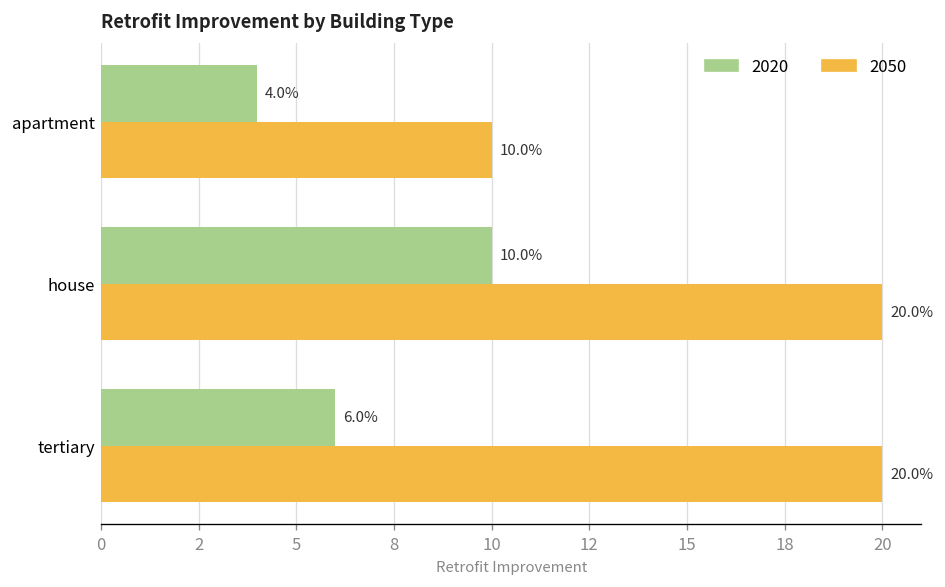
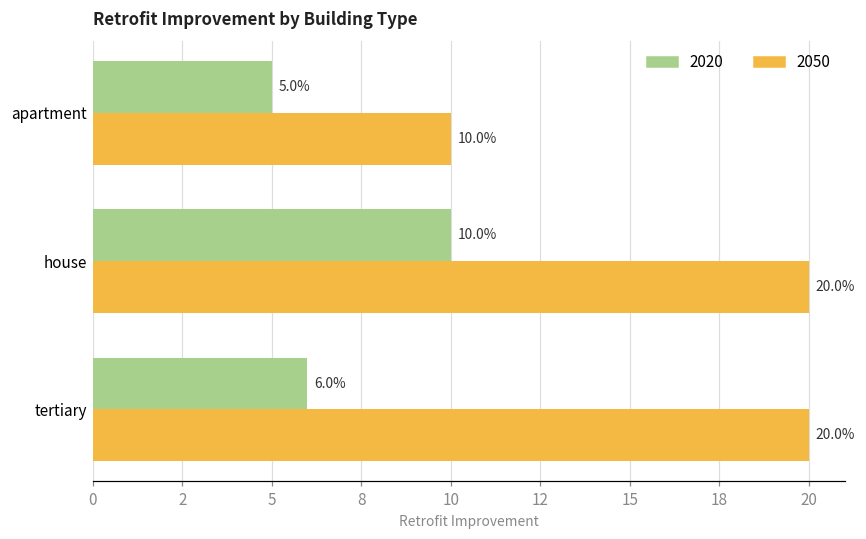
2020, apartment: 4.0% -> 5.0%
